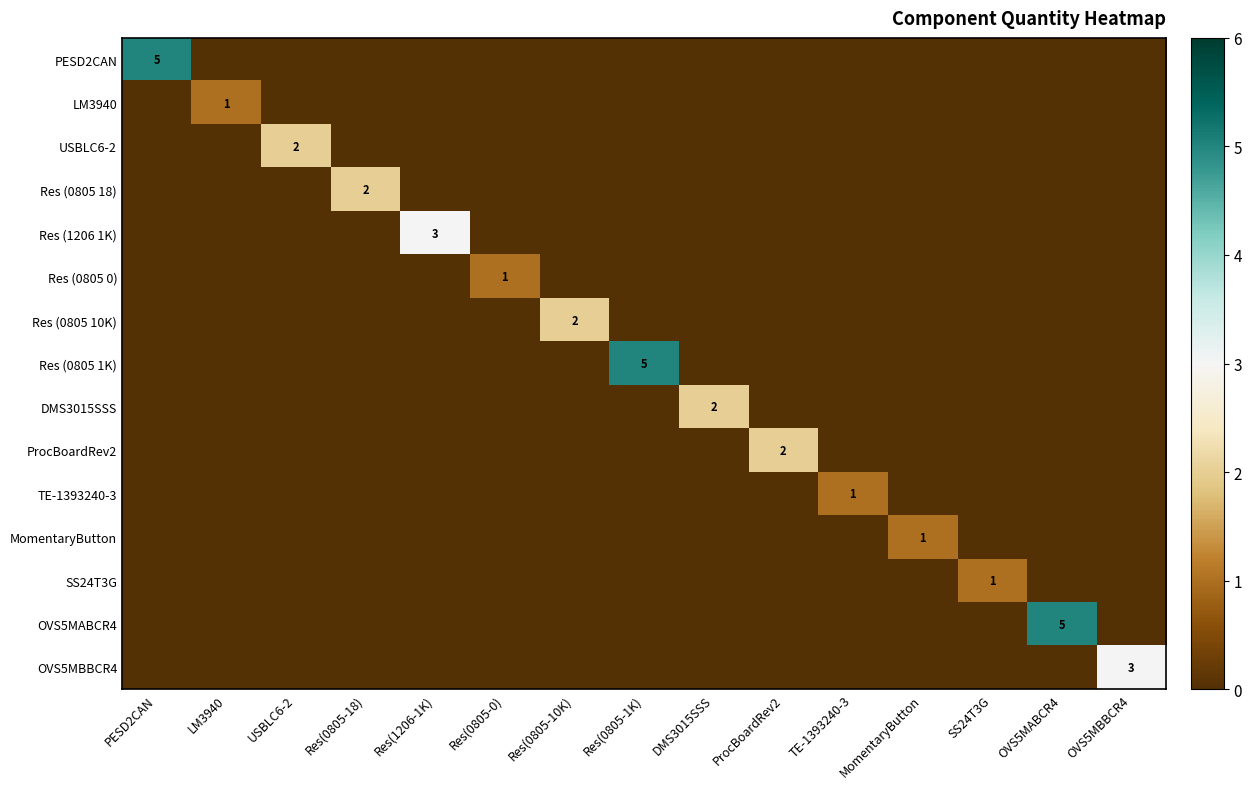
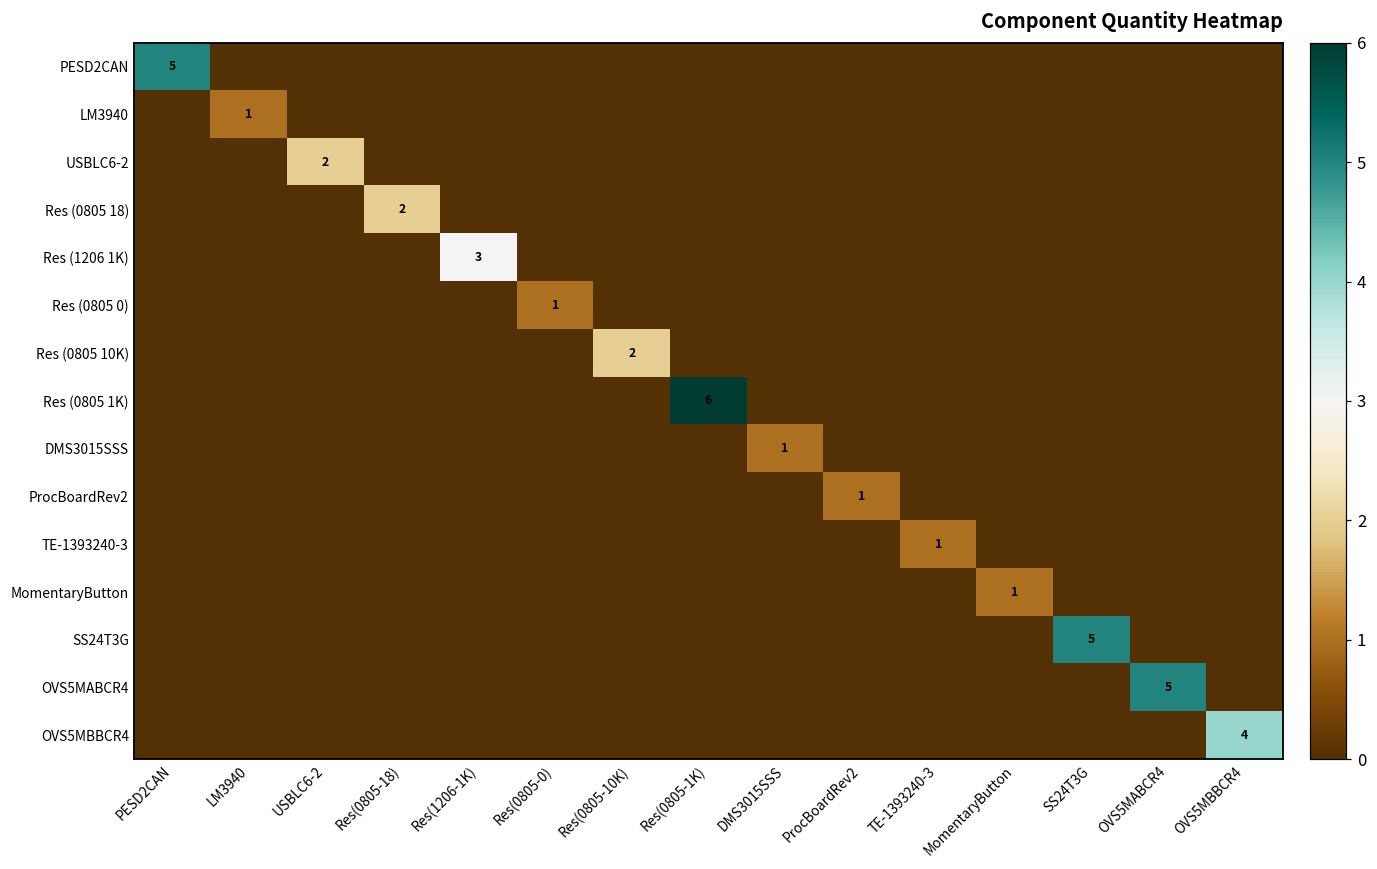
Res (0805 1K), Res(0805-1K): 5 -> 6
DMS3015SSS, DMS3015SSS: 2 -> 1
ProcBoardRev2, ProcBoardRev2: 2 -> 1
SS24T3G, SS24T3G: 1 -> 5
OVS5MBBCR4, OVS5MBBCR4: 3 -> 4
